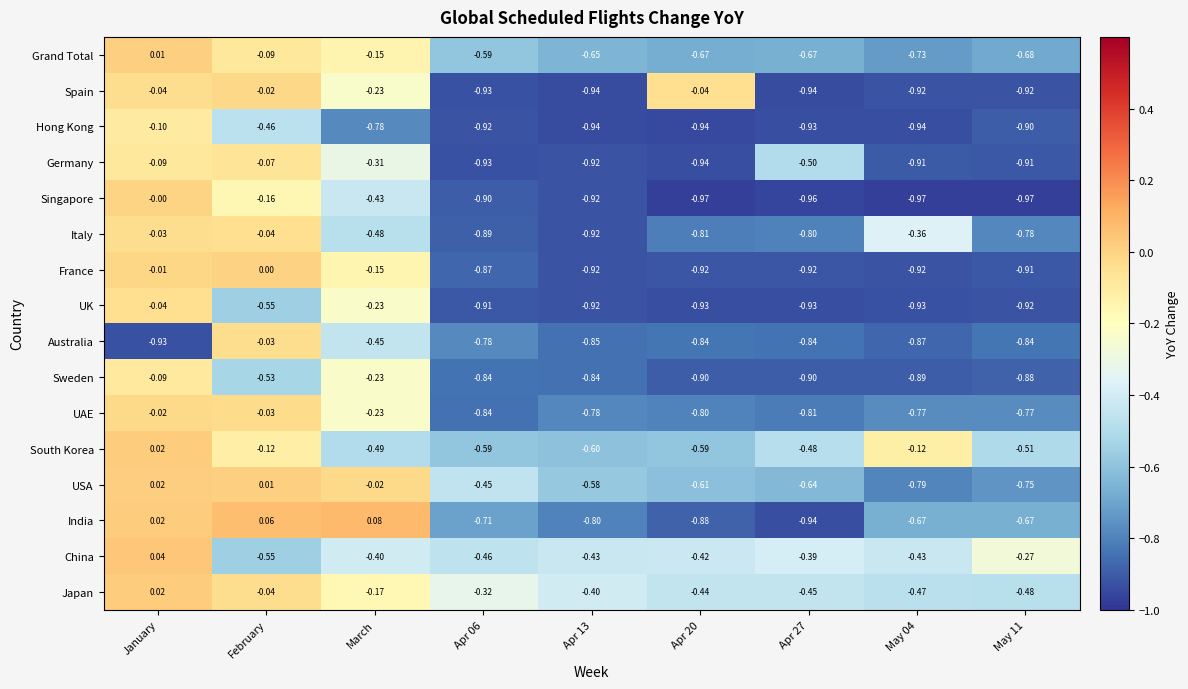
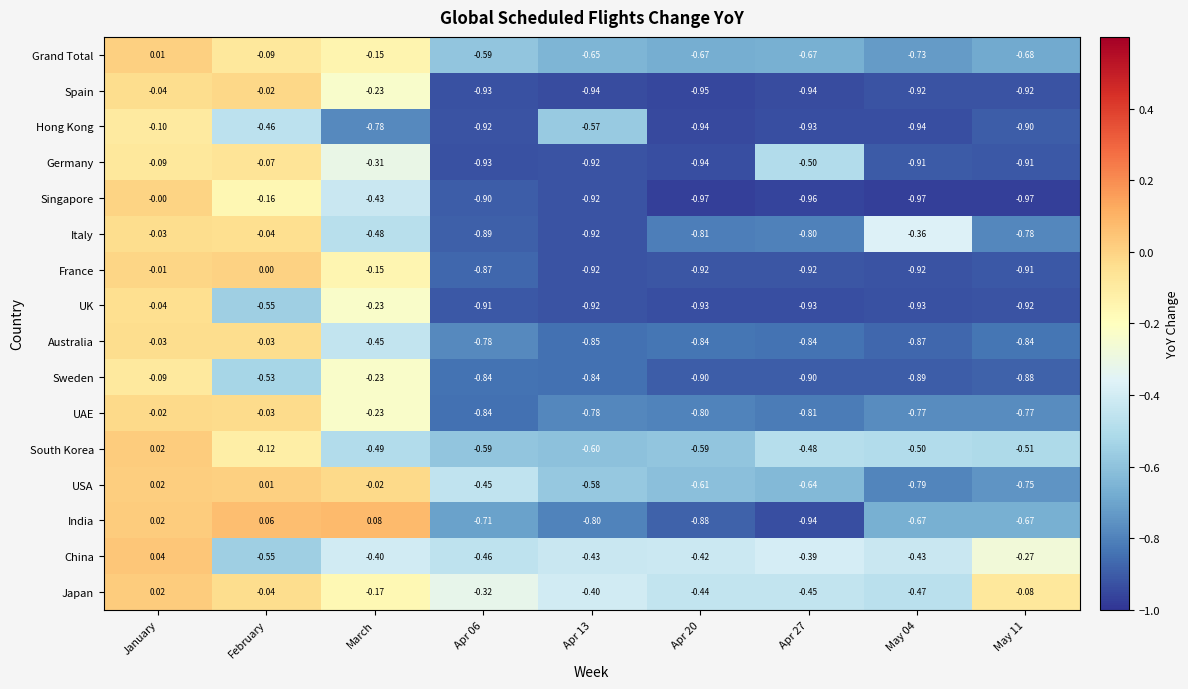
Spain, Apr 20: -0.04 -> -0.95
Hong Kong, Apr 13: -0.94 -> -0.57
Australia, January: -0.93 -> -0.03
South Korea, May 04: -0.12 -> -0.50
Japan, May 11: -0.48 -> -0.08
